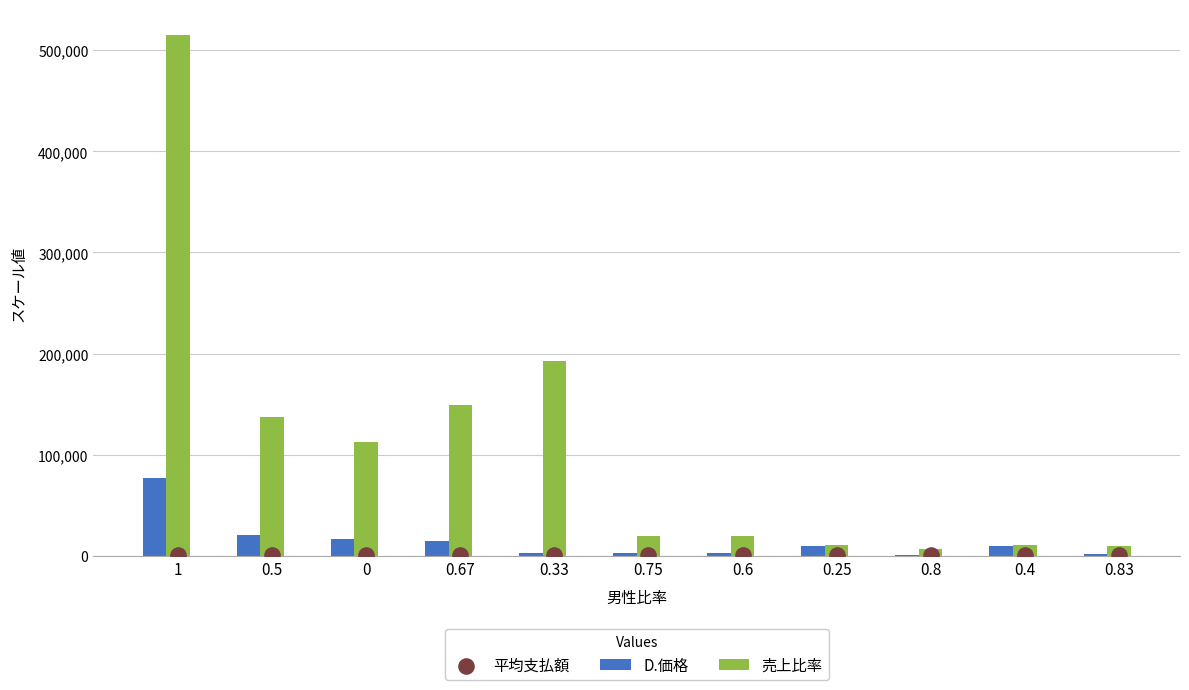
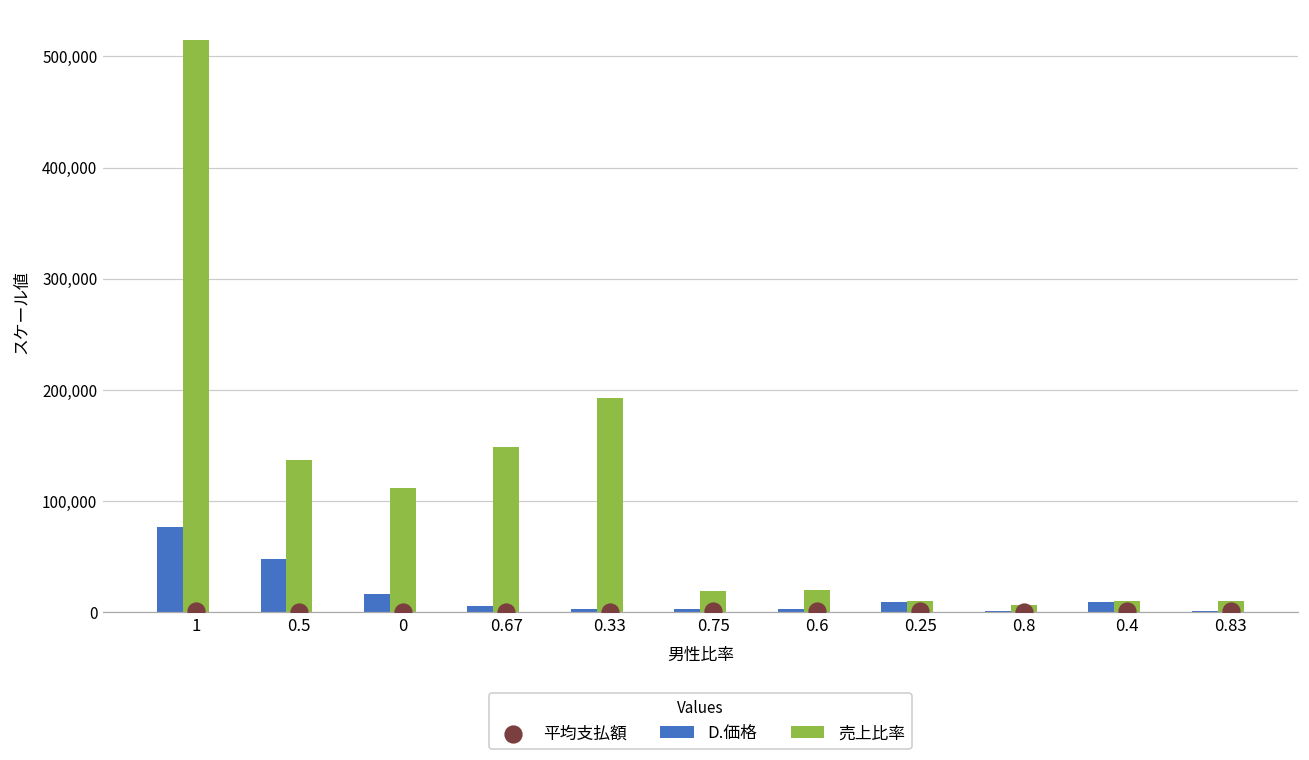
D.価格, 0.5: 20,000 -> 48,000
D.価格, 0.67: 14,000 -> 6,000
